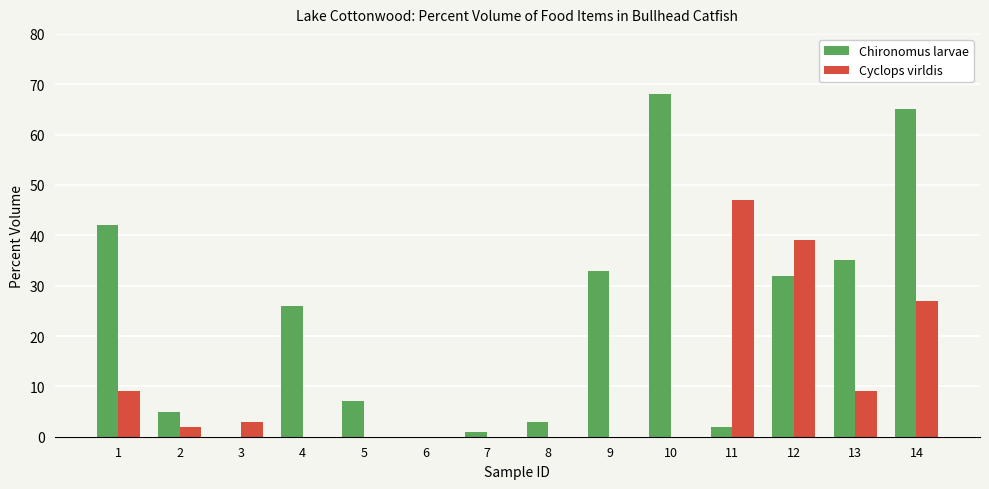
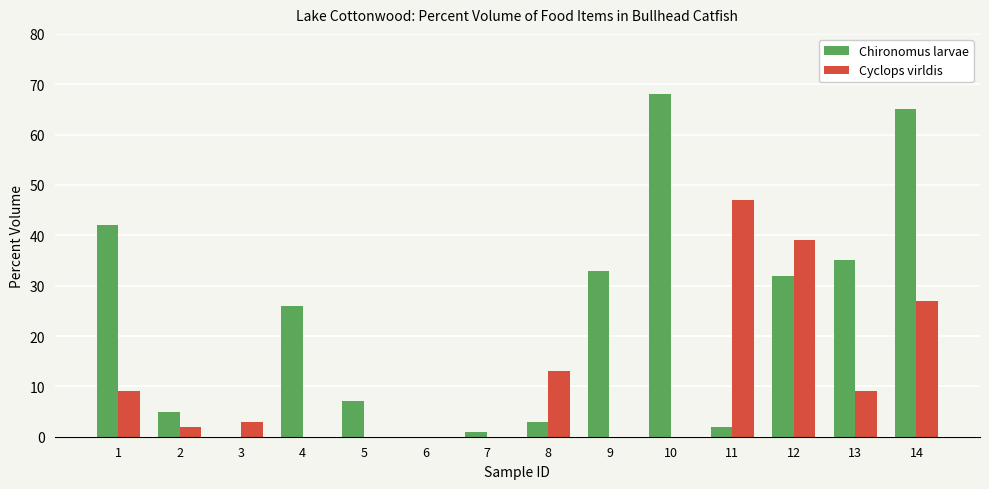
Cyclops virldis, 8: 0 -> 13
